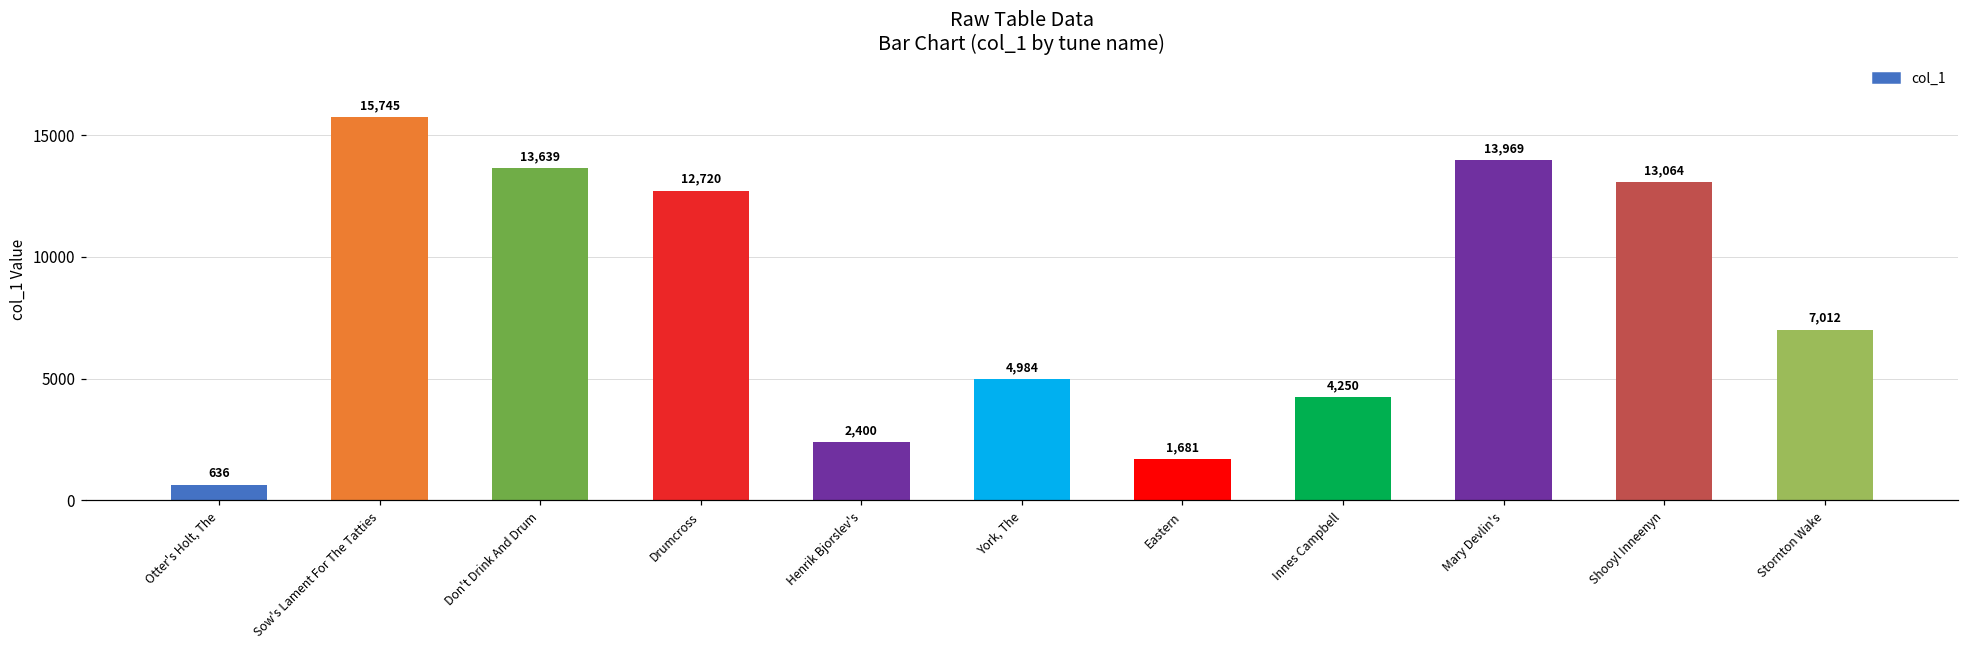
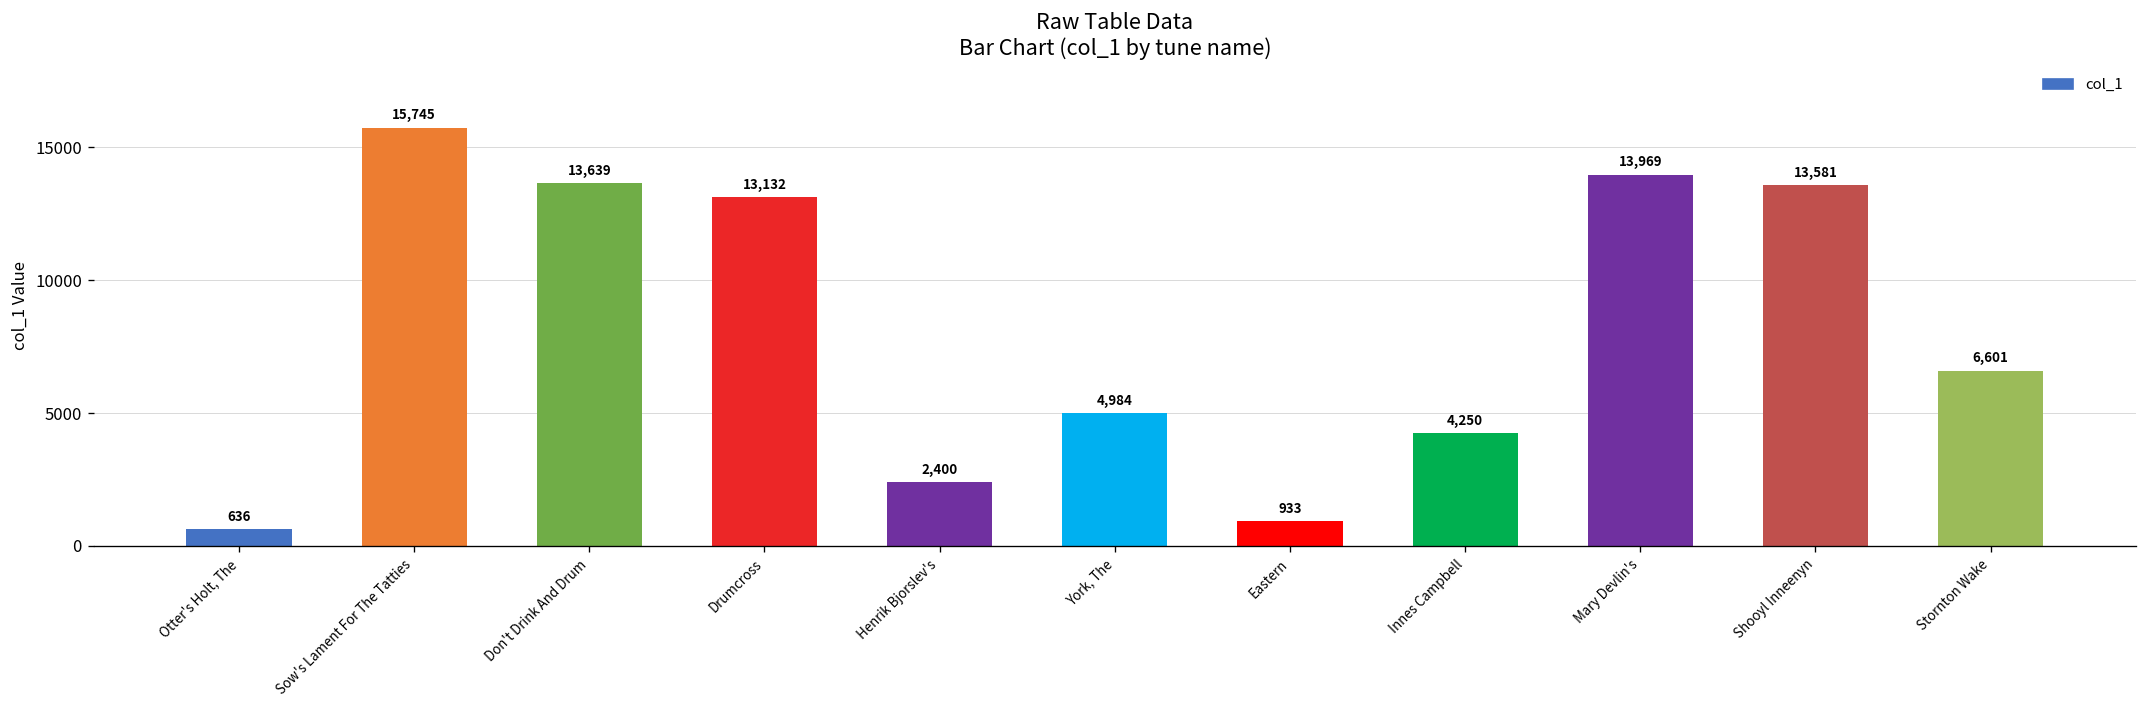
Drumcross: 12,720 -> 13,132
Eastern: 1,681 -> 933
Shooyl Inneenyn: 13,064 -> 13,581
Stornton Wake: 7,012 -> 6,601
